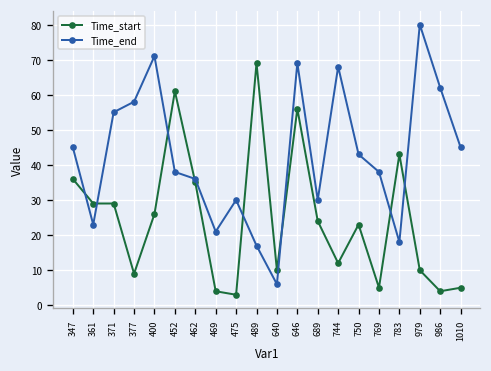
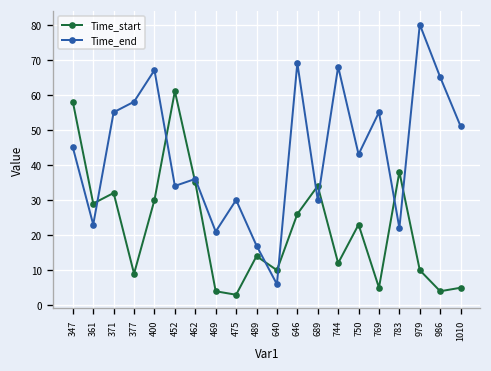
Time_start, 347: 36 -> 58
Time_start, 371: 29 -> 32
Time_start, 400: 26 -> 30
Time_end, 400: 71 -> 67
Time_end, 452: 38 -> 34
Time_start, 489: 69 -> 14
Time_start, 646: 56 -> 26
Time_start, 689: 24 -> 34
Time_end, 769: 38 -> 55
Time_start, 783: 43 -> 38
Time_end, 783: 18 -> 22
Time_end, 986: 62 -> 65
Time_end, 1010: 45 -> 51
